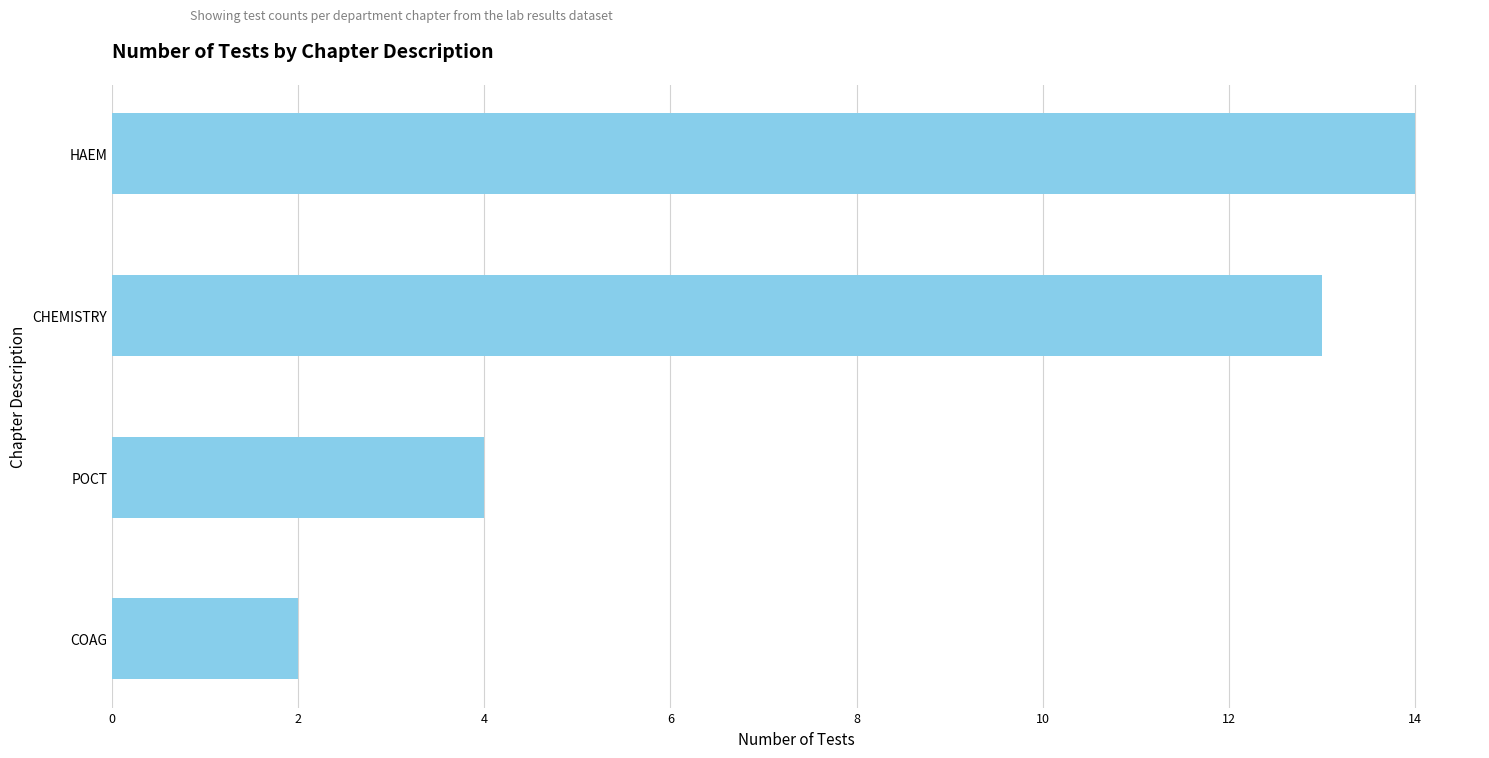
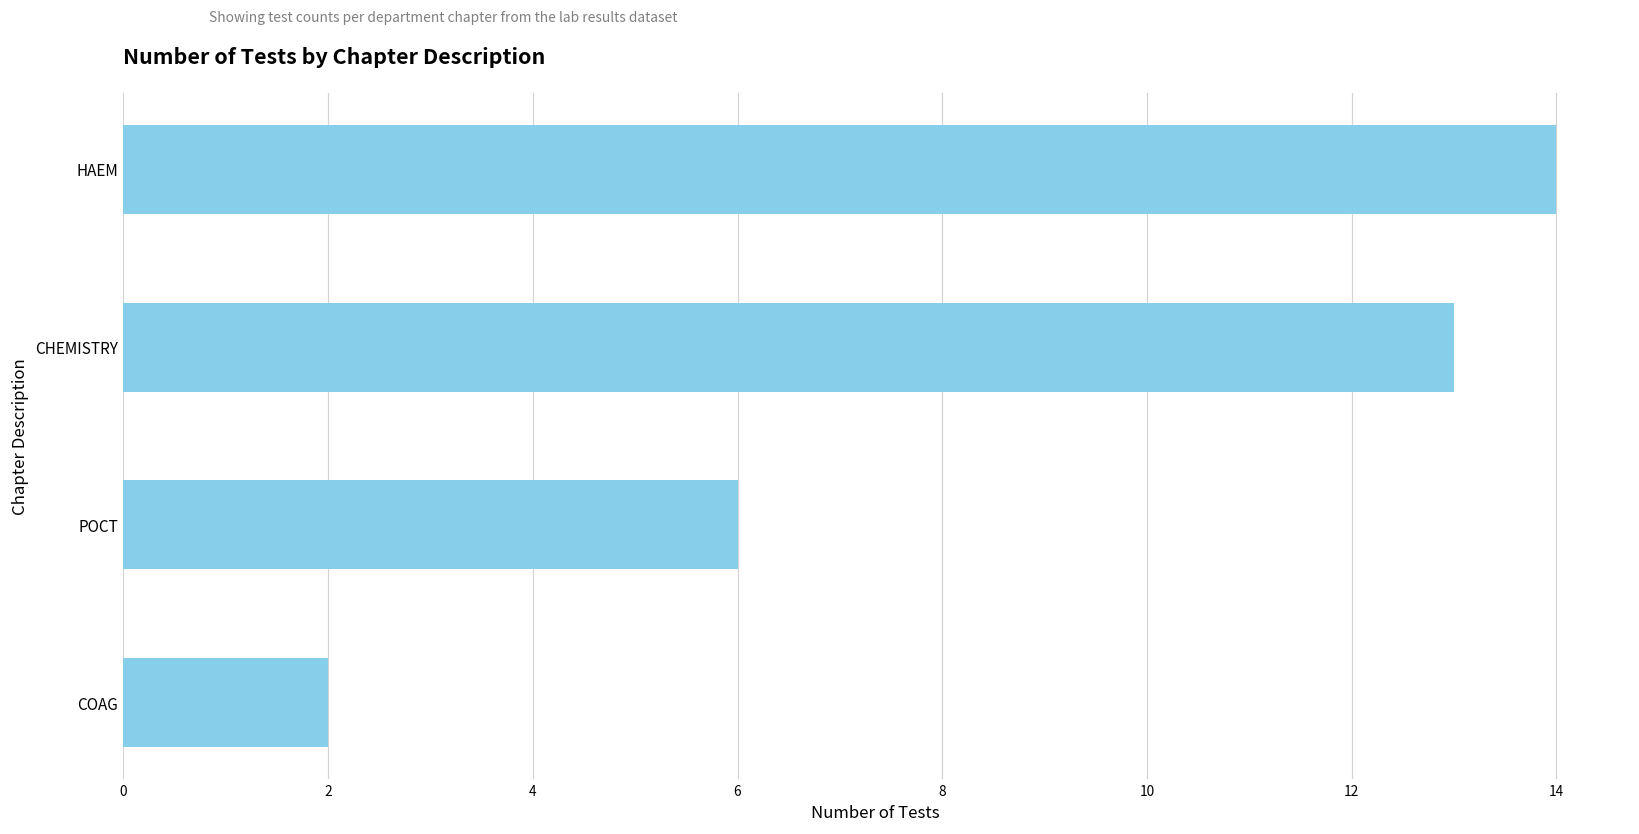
POCT: 4 -> 6
